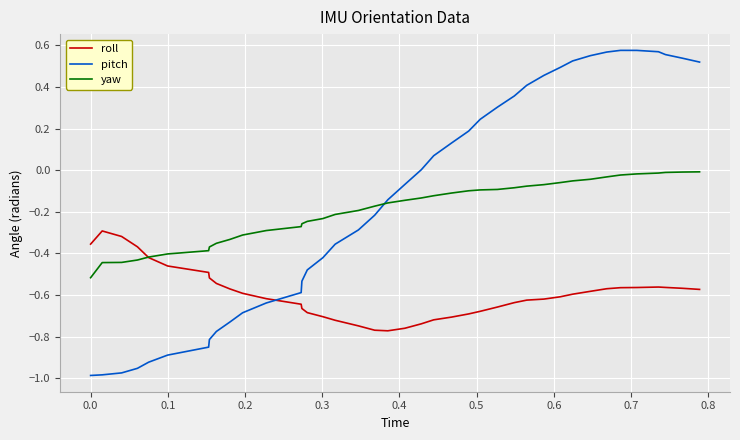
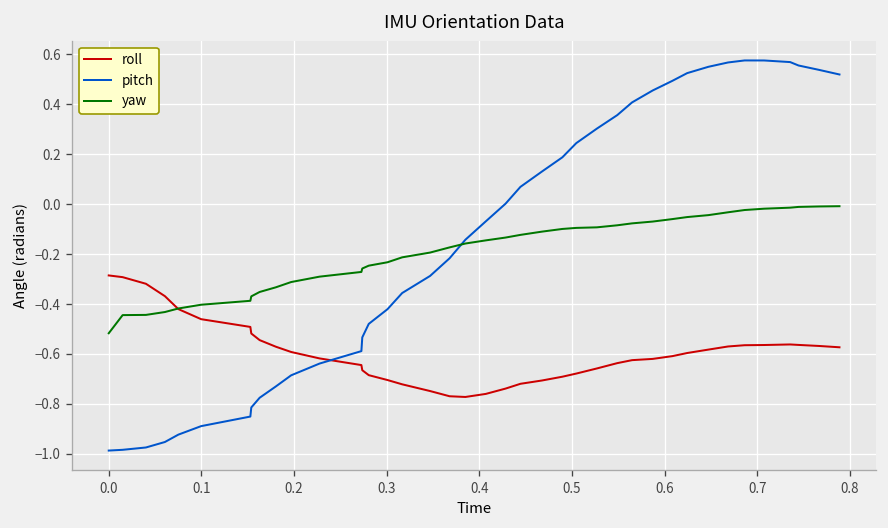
roll, 0.0: -0.36 -> -0.29
